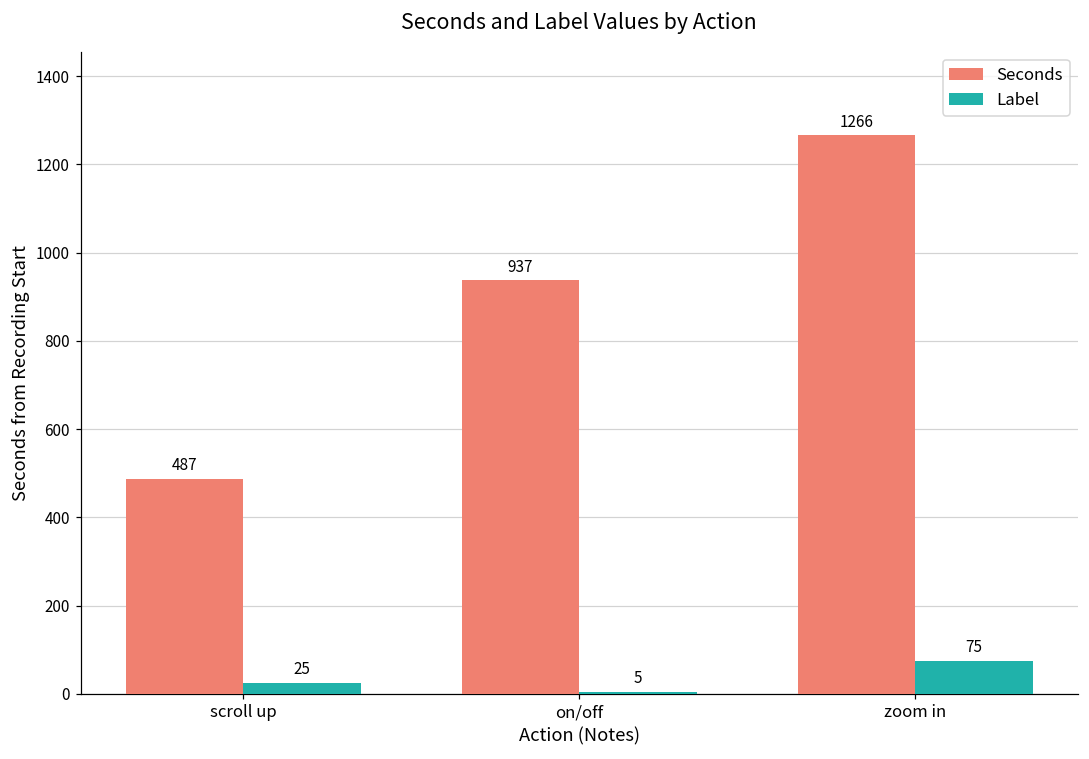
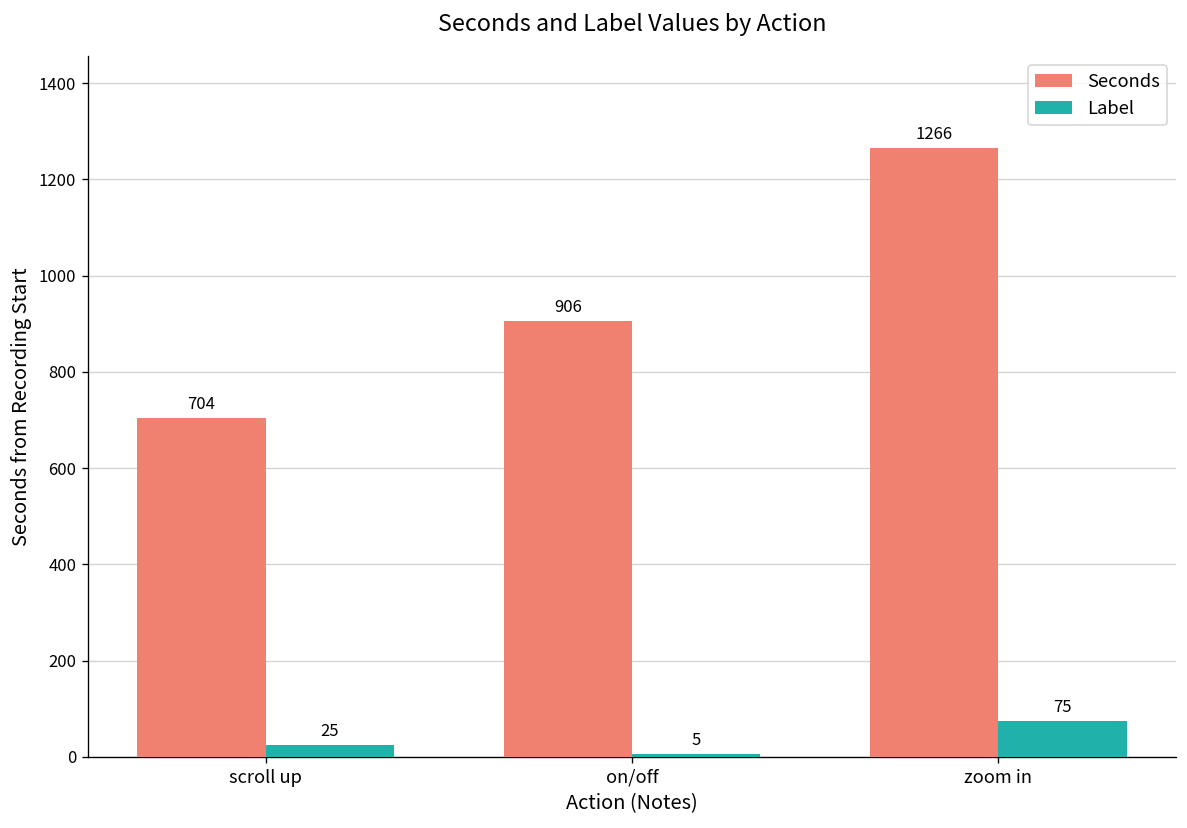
Seconds, scroll up: 487 -> 704
Seconds, on/off: 937 -> 906
